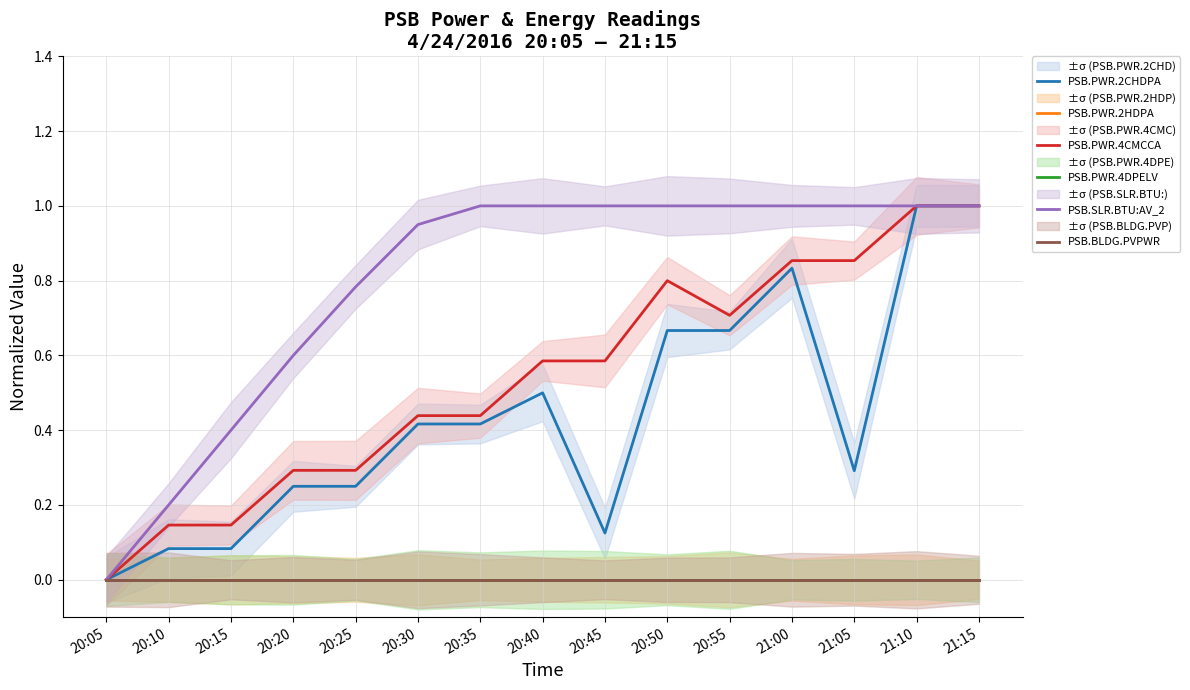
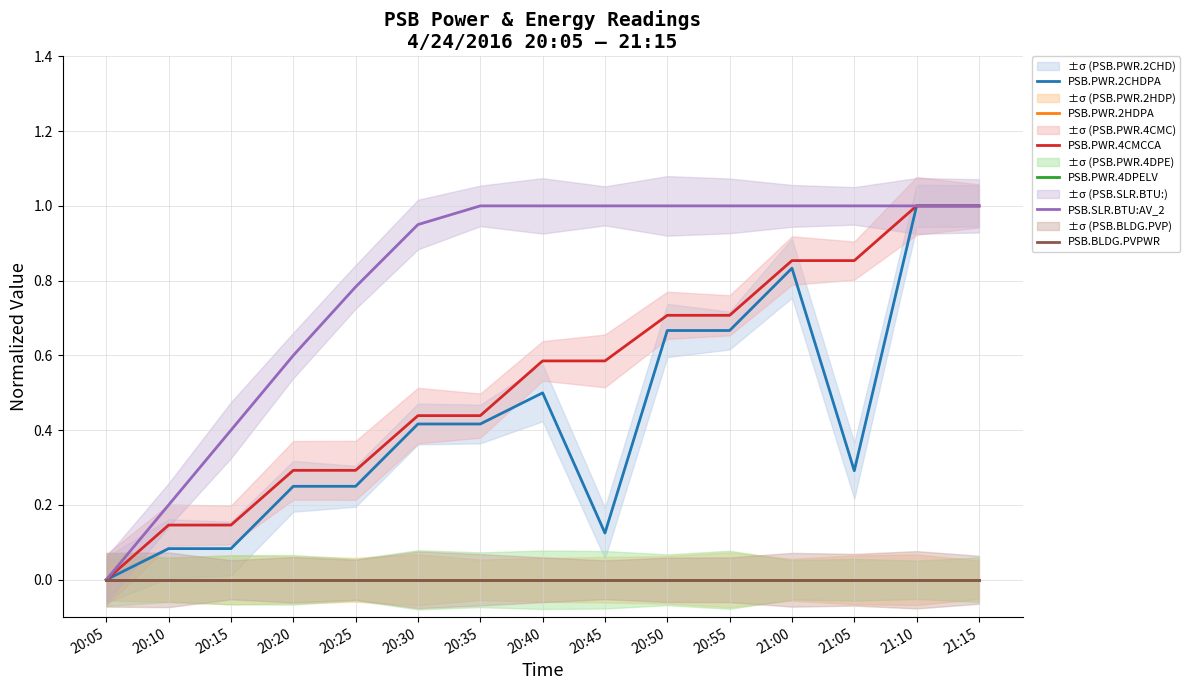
PSB.PWR.4CMCCA, 20:50: 0.80 -> 0.71
